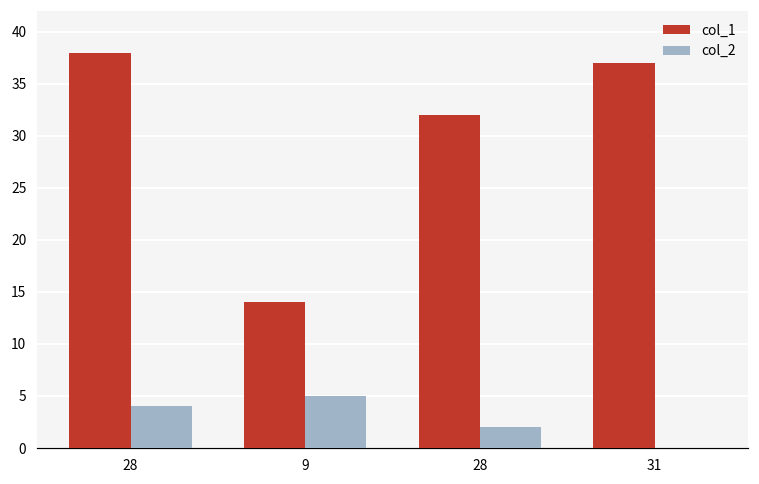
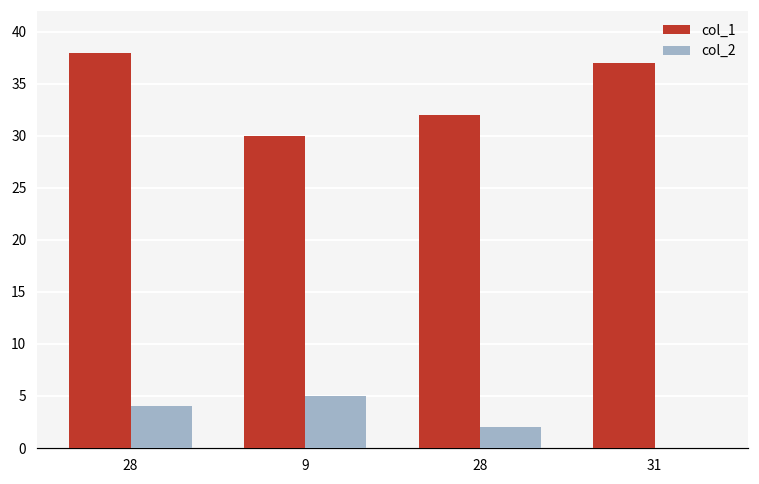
col_1, 9: 14 -> 30
